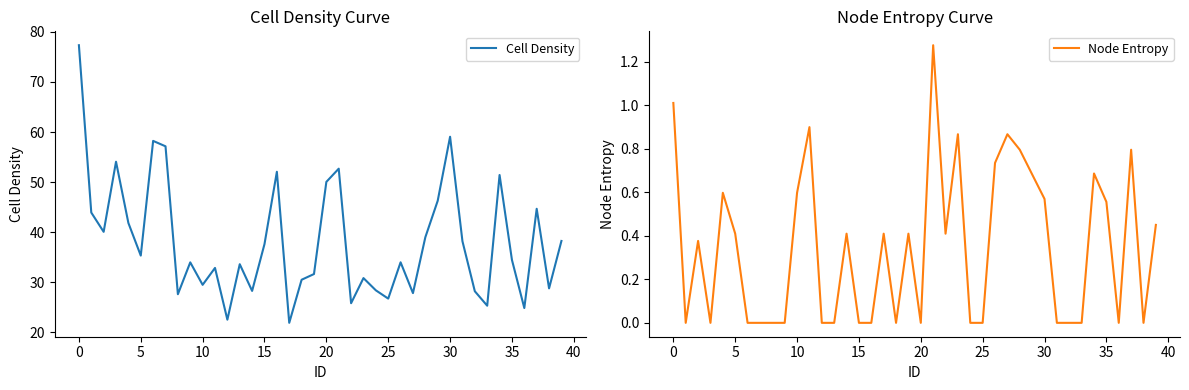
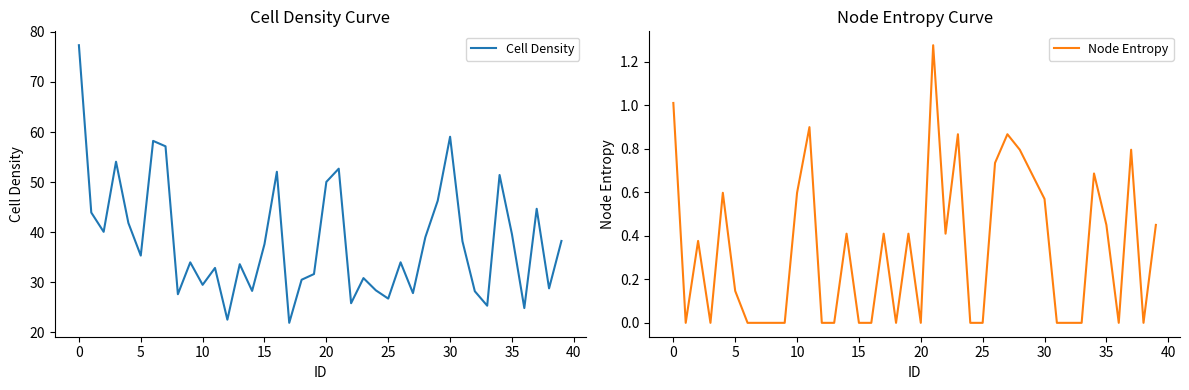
Cell Density Curve, 35: 34 -> 40
Node Entropy Curve, 5: 0.41 -> 0.15
Node Entropy Curve, 35: 0.56 -> 0.45
